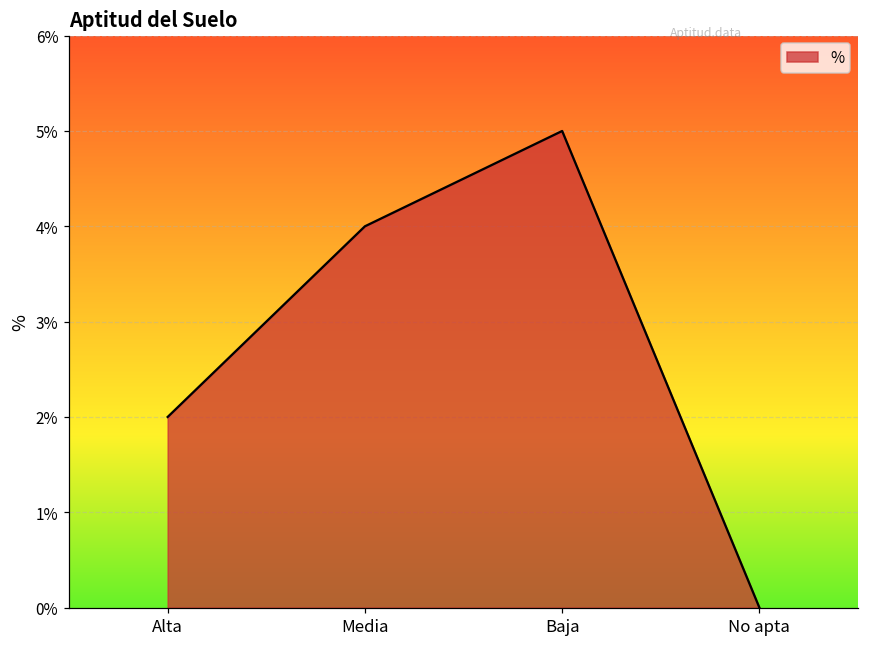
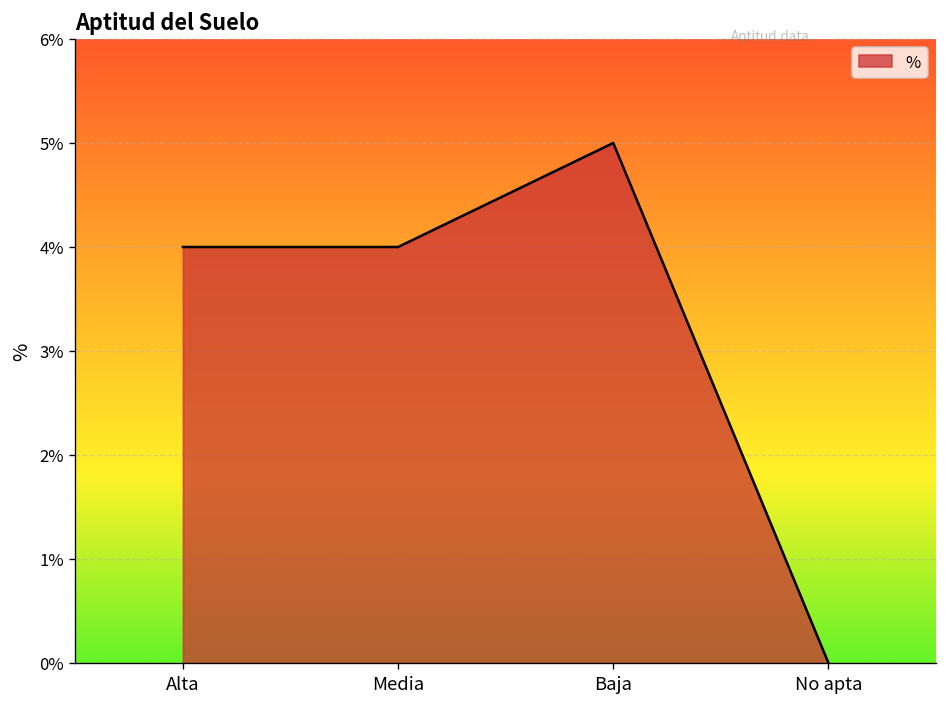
Alta: 2% -> 4%
